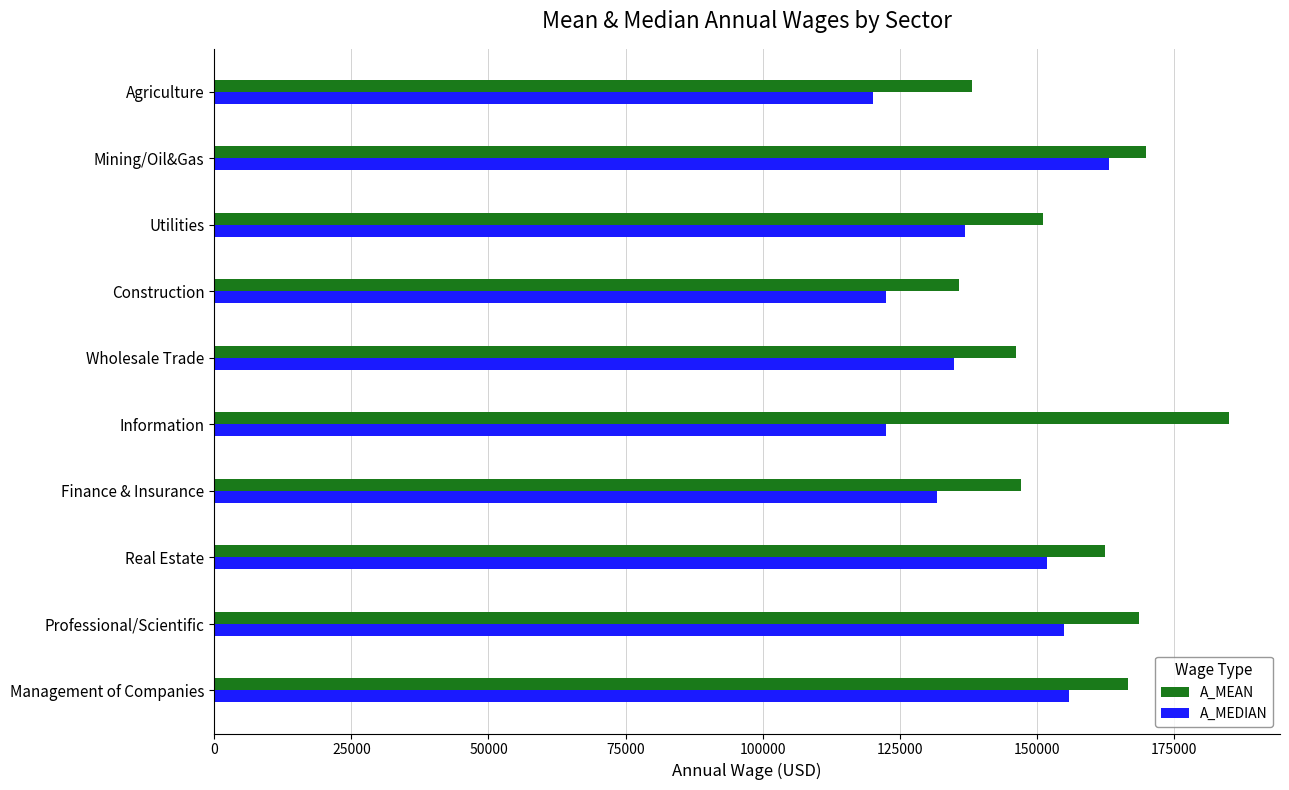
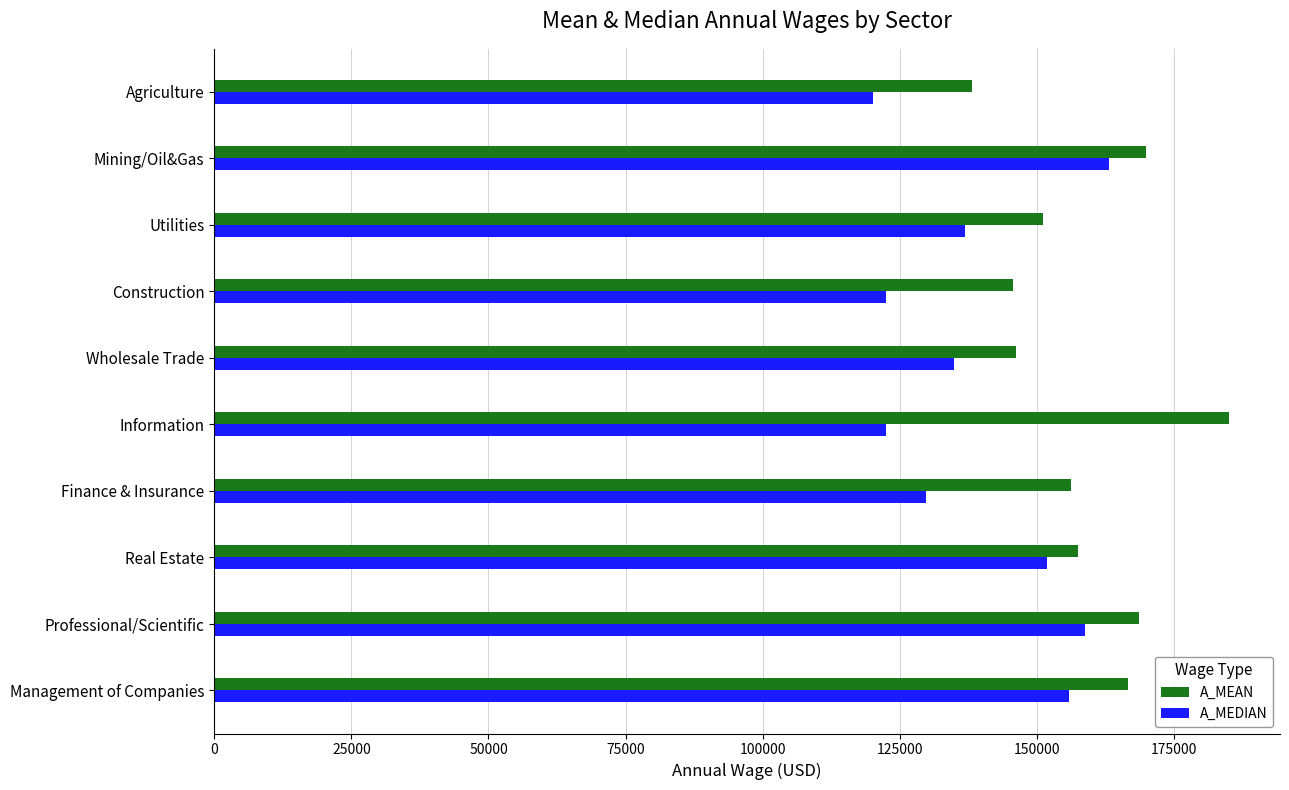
A_MEAN, Construction: 136000 -> 146000
A_MEAN, Finance & Insurance: 147000 -> 156000
A_MEDIAN, Finance & Insurance: 132000 -> 130000
A_MEAN, Real Estate: 162000 -> 157000
A_MEDIAN, Professional/Scientific: 155000 -> 159000
